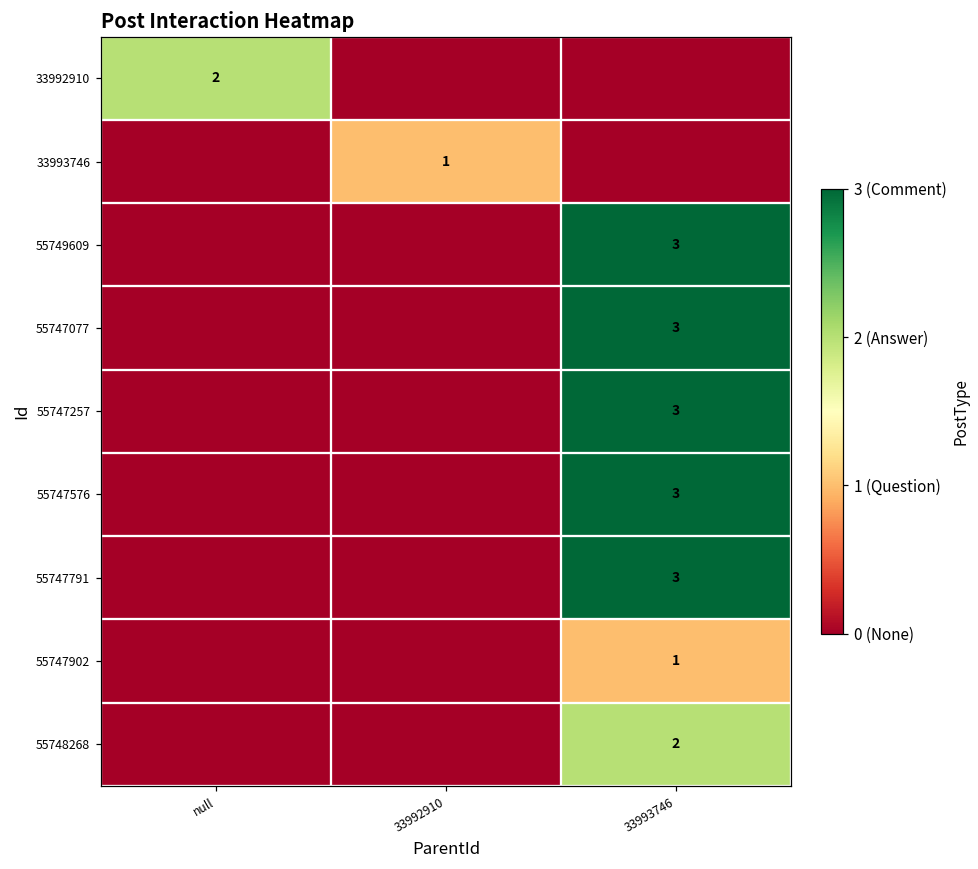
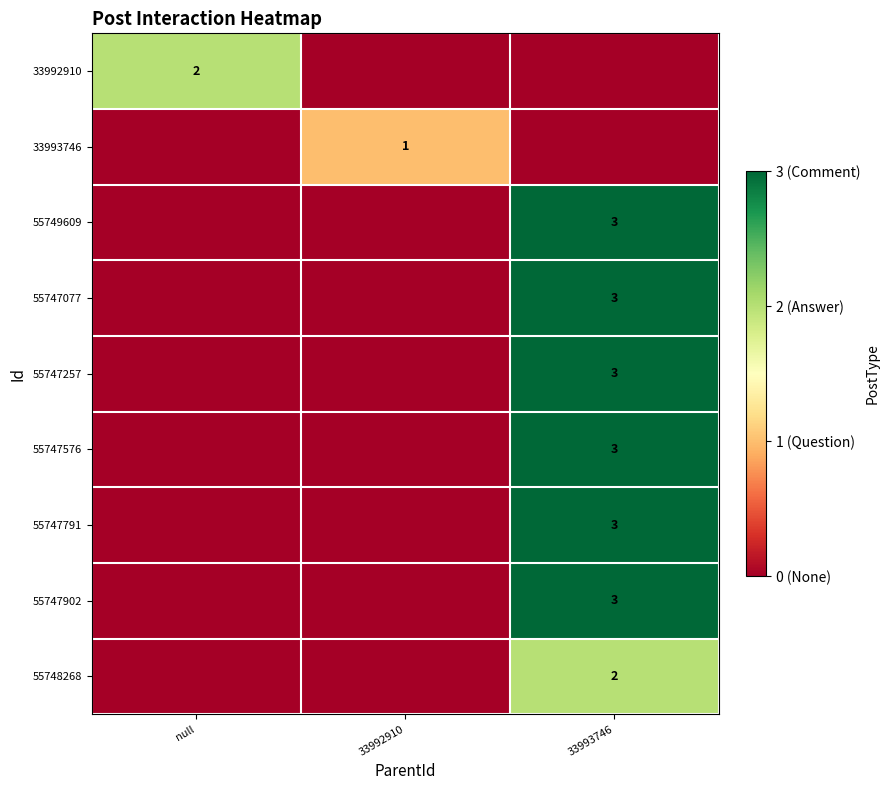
55747902, 33993746: 1 -> 3
